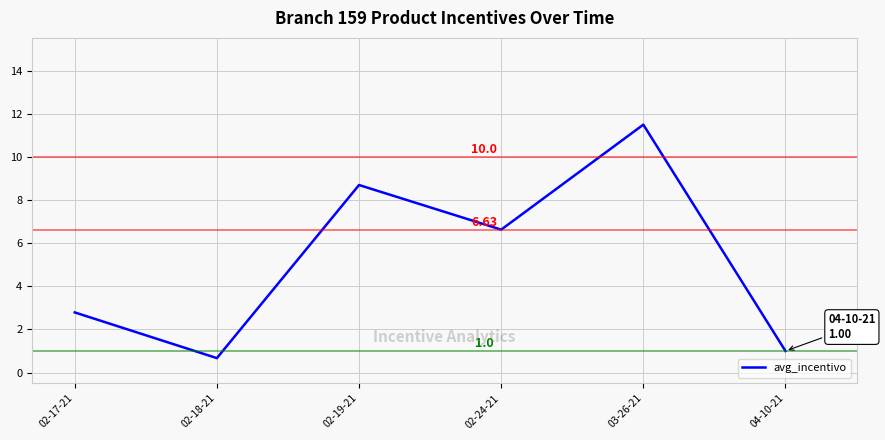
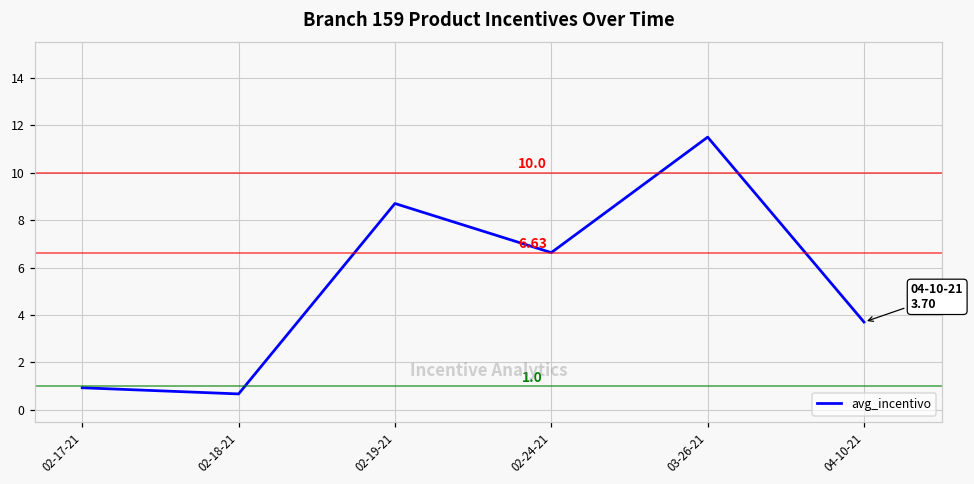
02-17-21: 2.8 -> 0.9
04-10-21: 1.00 -> 3.70
